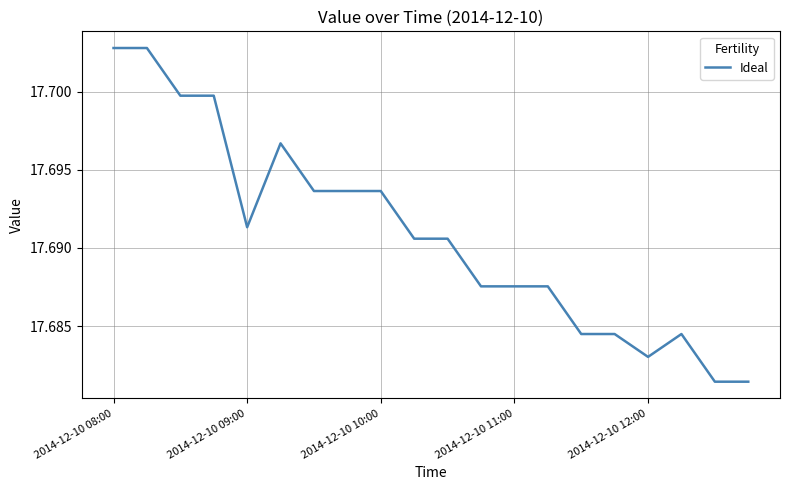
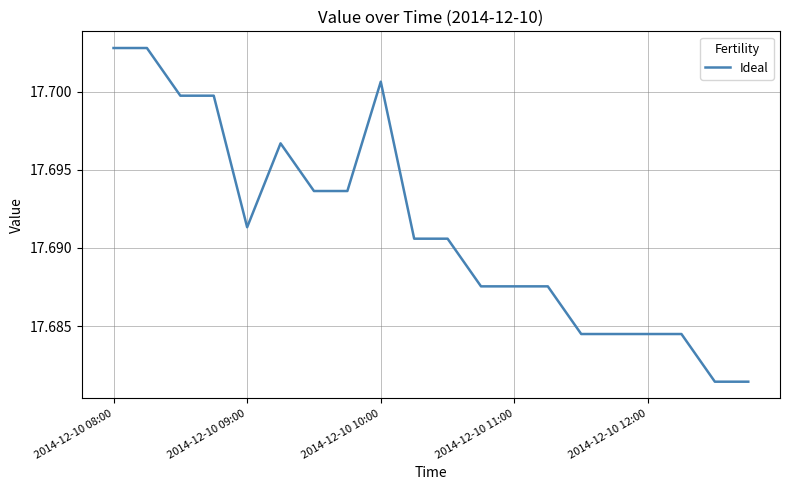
2014-12-10 10:00: 17.6936 -> 17.7006
2014-12-10 12:00: 17.6830 -> 17.6845
